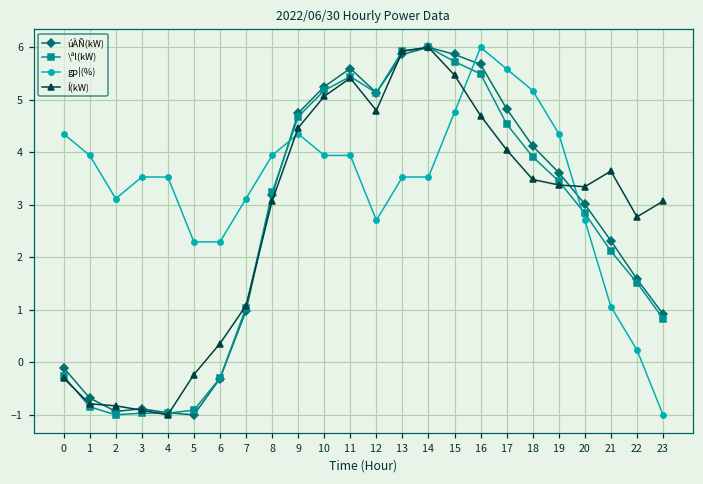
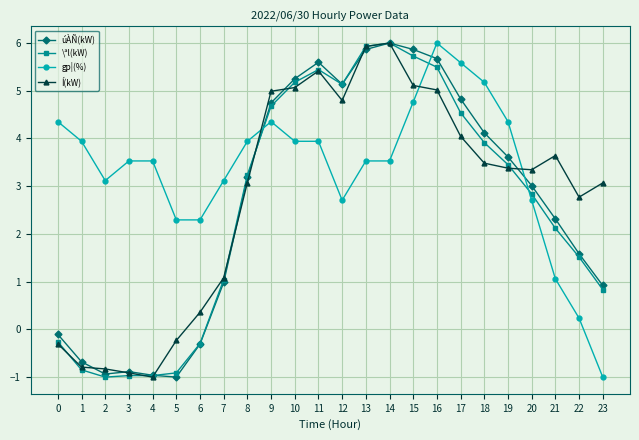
Í(kW), 9: 4.5 -> 5.0
Í(kW), 15: 5.5 -> 5.1
Í(kW), 16: 4.7 -> 5.0
